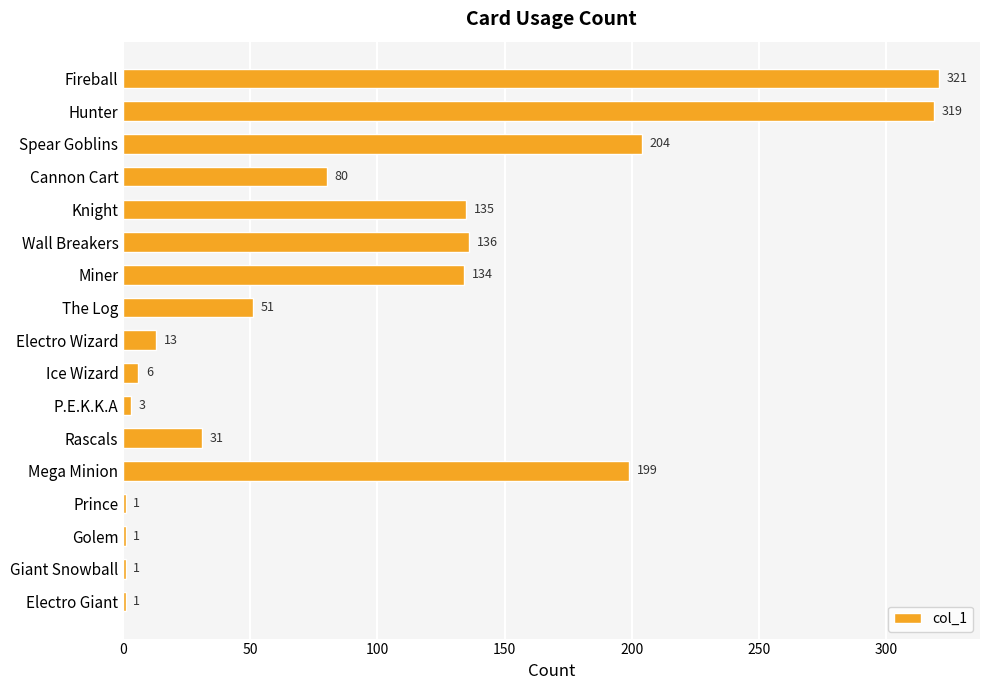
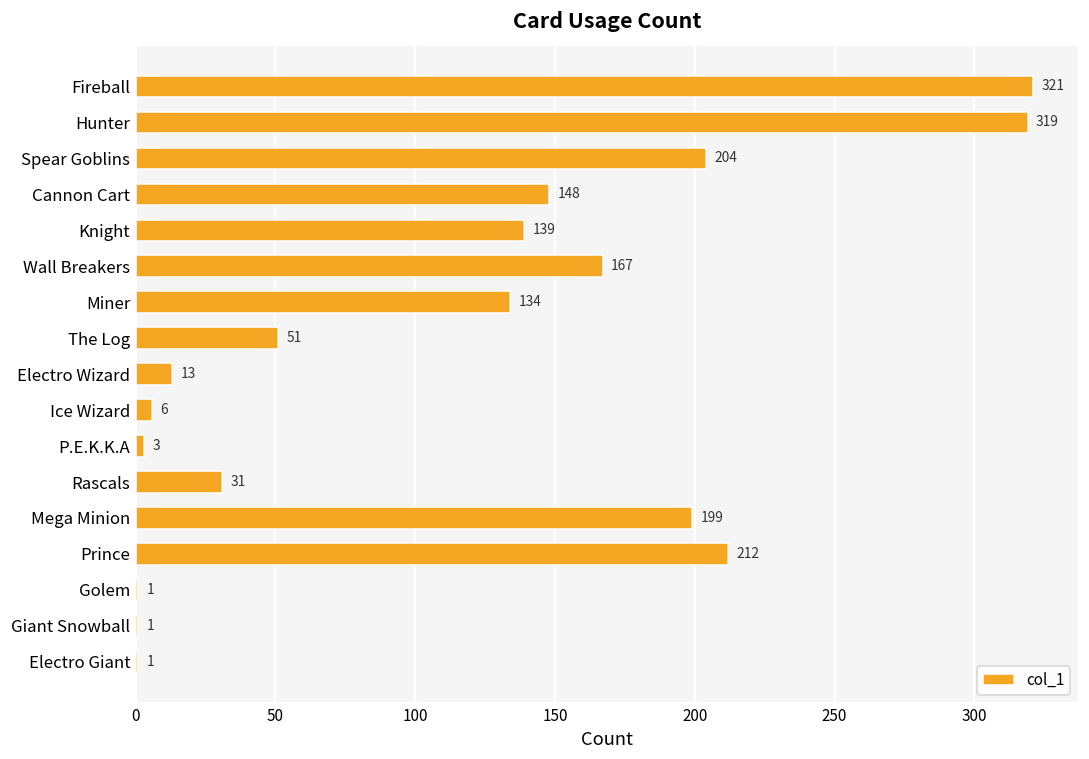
Cannon Cart: 80 -> 148
Knight: 135 -> 139
Wall Breakers: 136 -> 167
Prince: 1 -> 212
